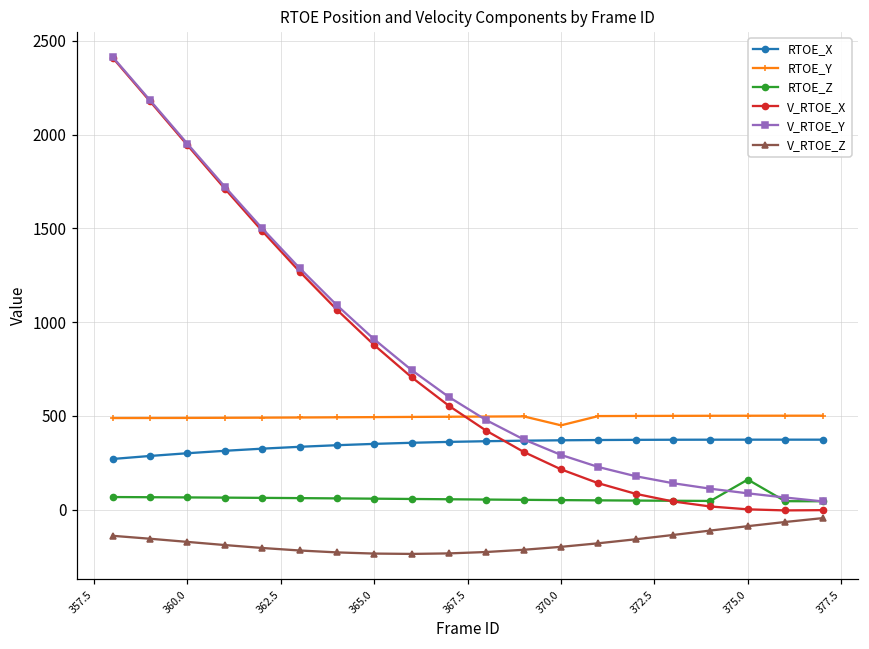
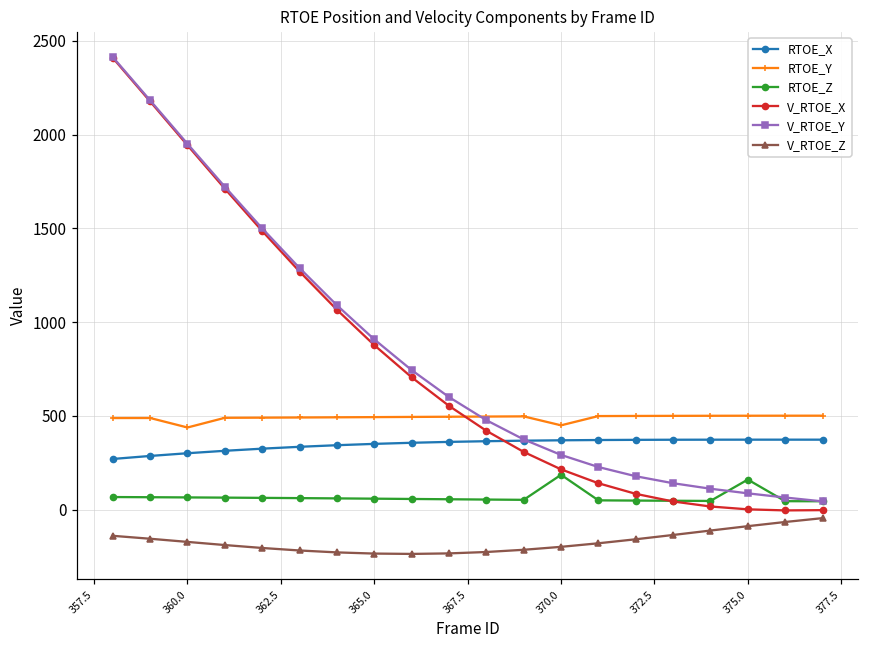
RTOE_Y, 360.0: 490 -> 440
RTOE_Z, 370.0: 50 -> 190
